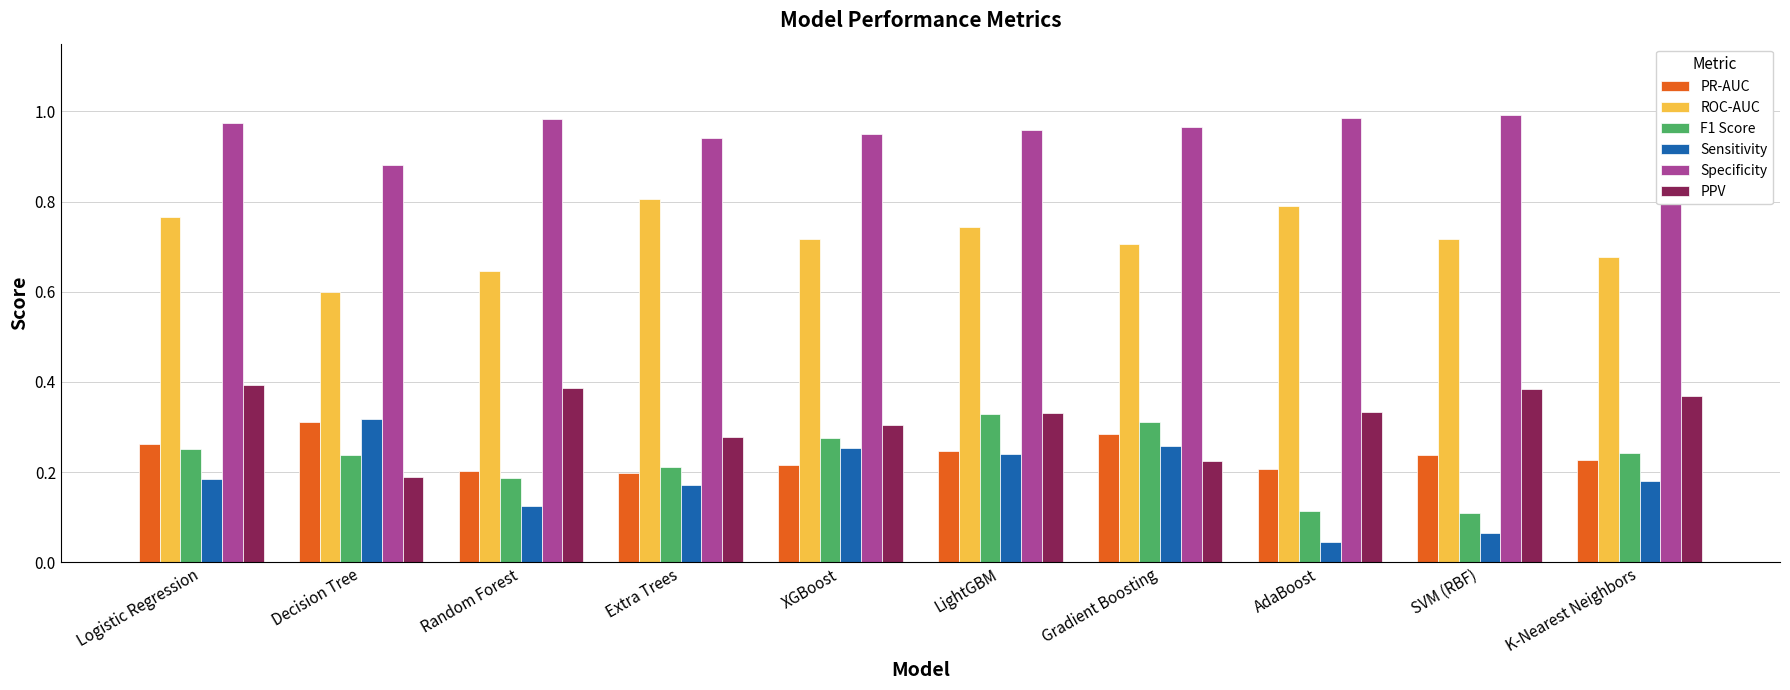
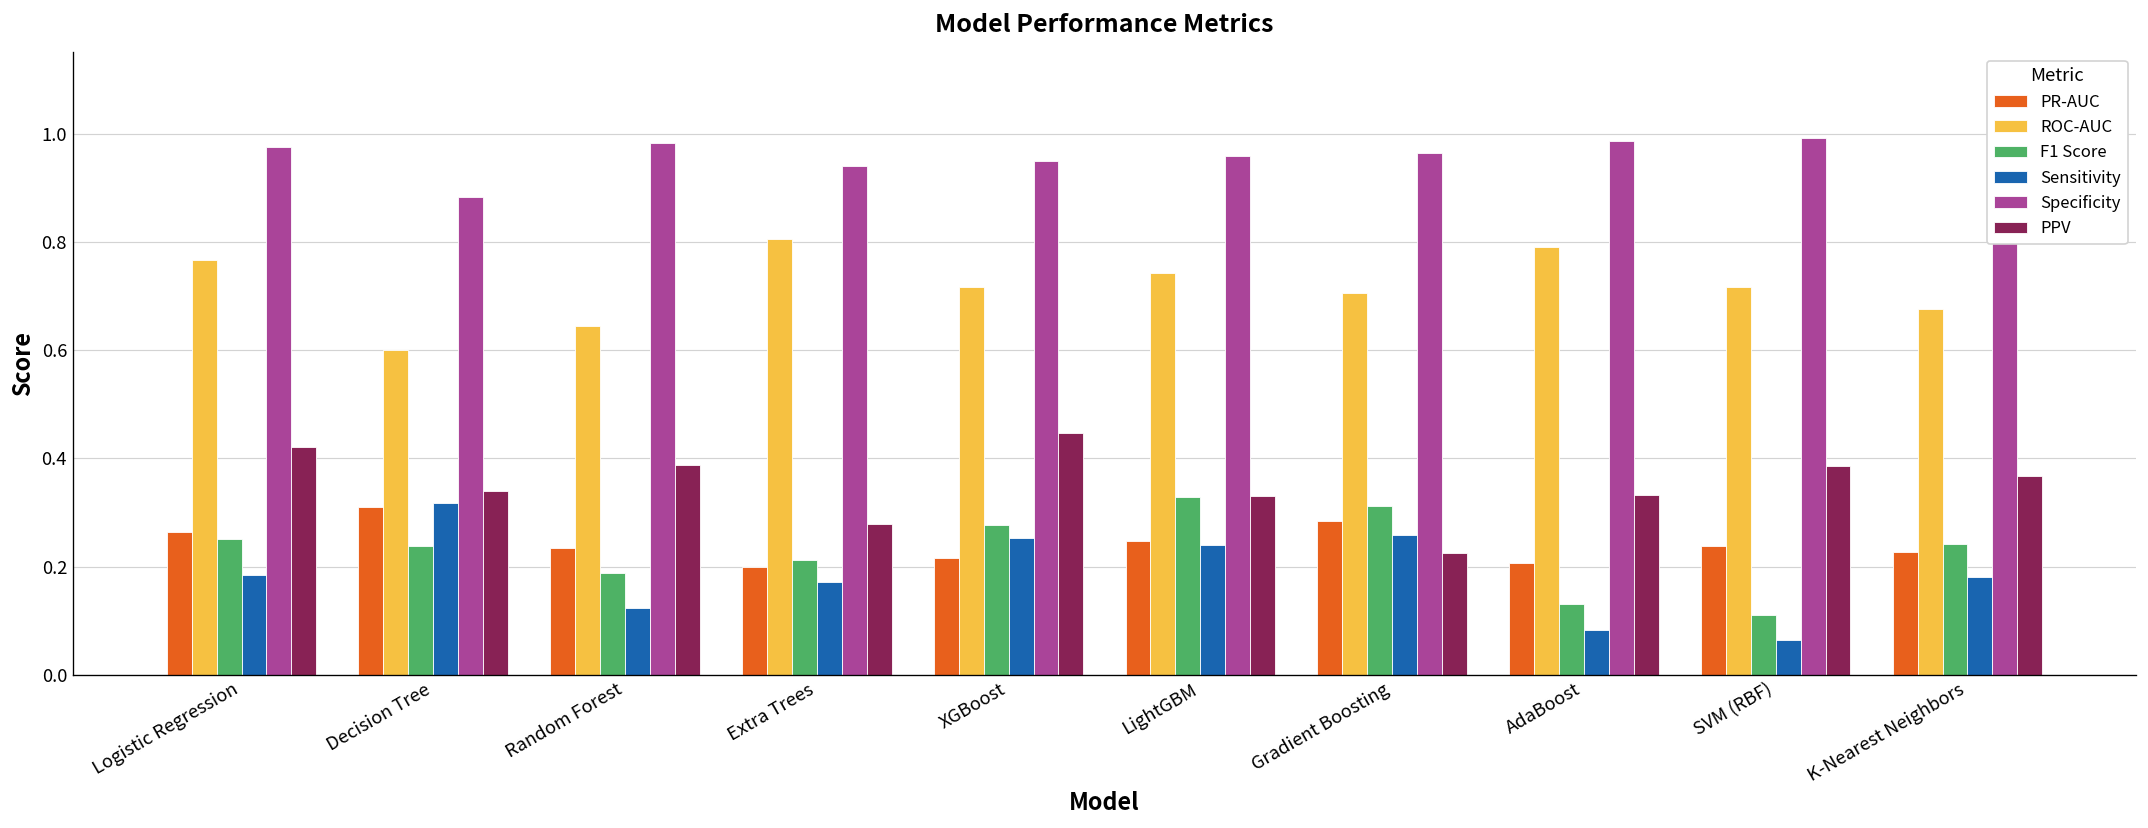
PPV, Logistic Regression: 0.39 -> 0.42
PPV, Decision Tree: 0.19 -> 0.34
PR-AUC, Random Forest: 0.20 -> 0.24
PPV, XGBoost: 0.30 -> 0.45
F1 Score, AdaBoost: 0.11 -> 0.13
Sensitivity, AdaBoost: 0.05 -> 0.08
